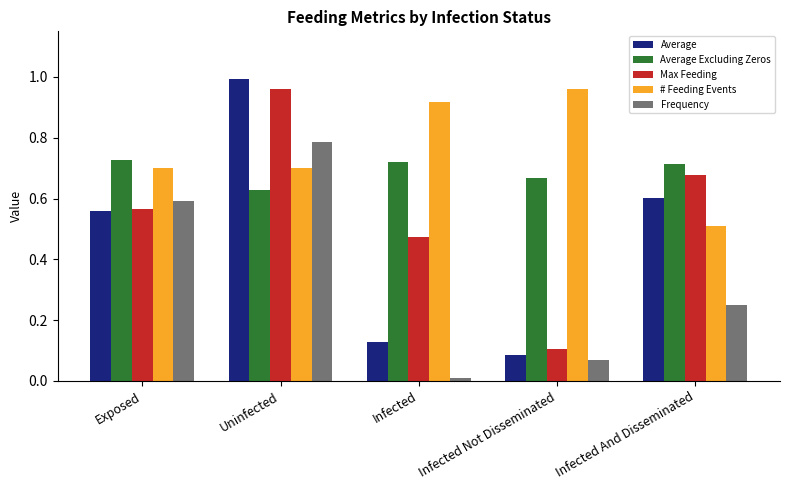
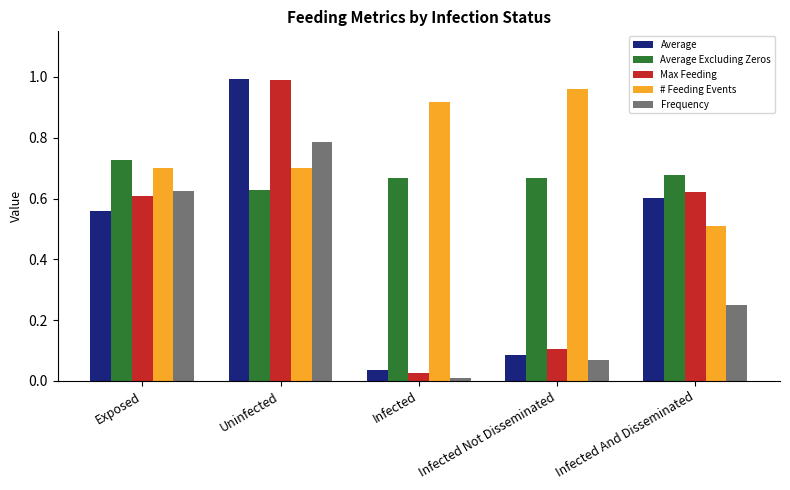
Max Feeding, Exposed: 0.57 -> 0.61
Frequency, Exposed: 0.59 -> 0.63
Max Feeding, Uninfected: 0.96 -> 0.99
Average, Infected: 0.13 -> 0.04
Average Excluding Zeros, Infected: 0.72 -> 0.67
Max Feeding, Infected: 0.47 -> 0.02
Average Excluding Zeros, Infected And Disseminated: 0.72 -> 0.68
Max Feeding, Infected And Disseminated: 0.68 -> 0.62
